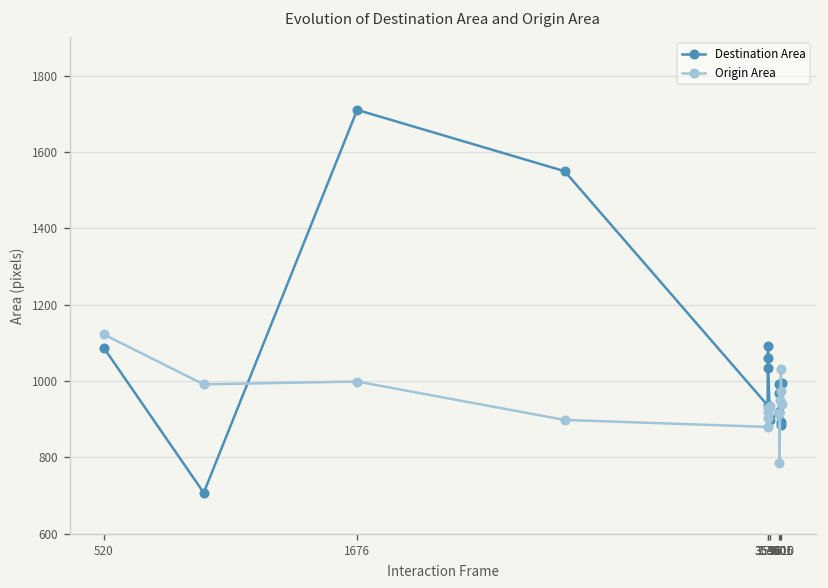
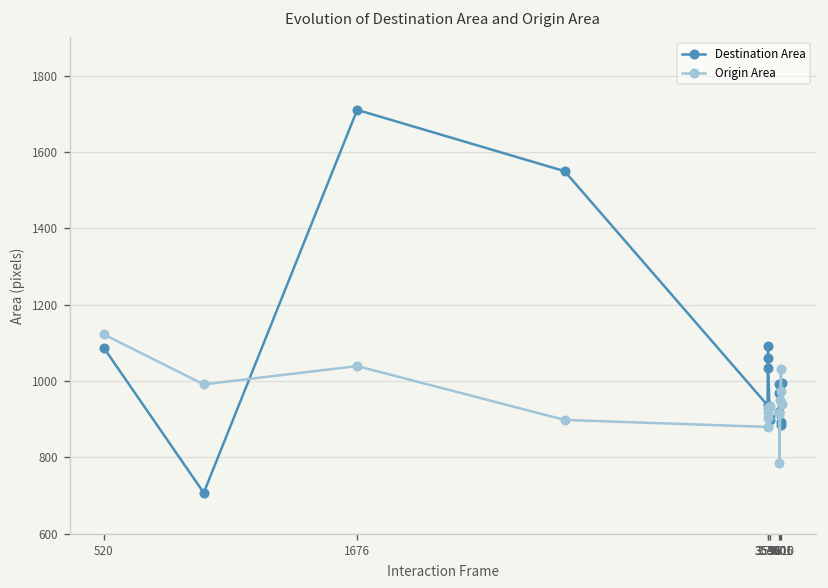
Origin Area, 1676: 1000 -> 1040
